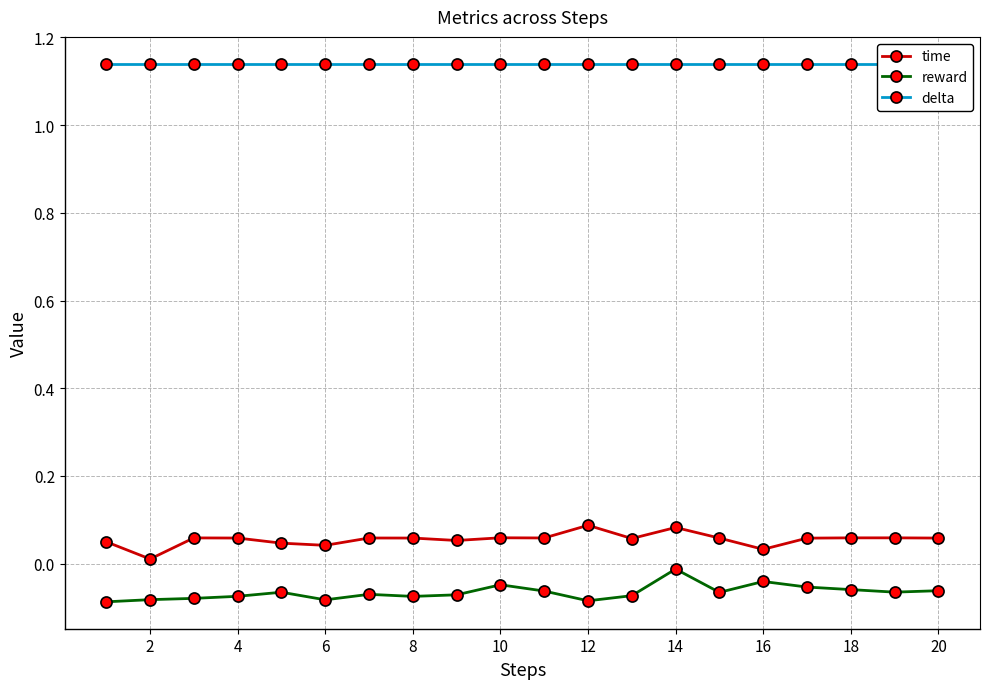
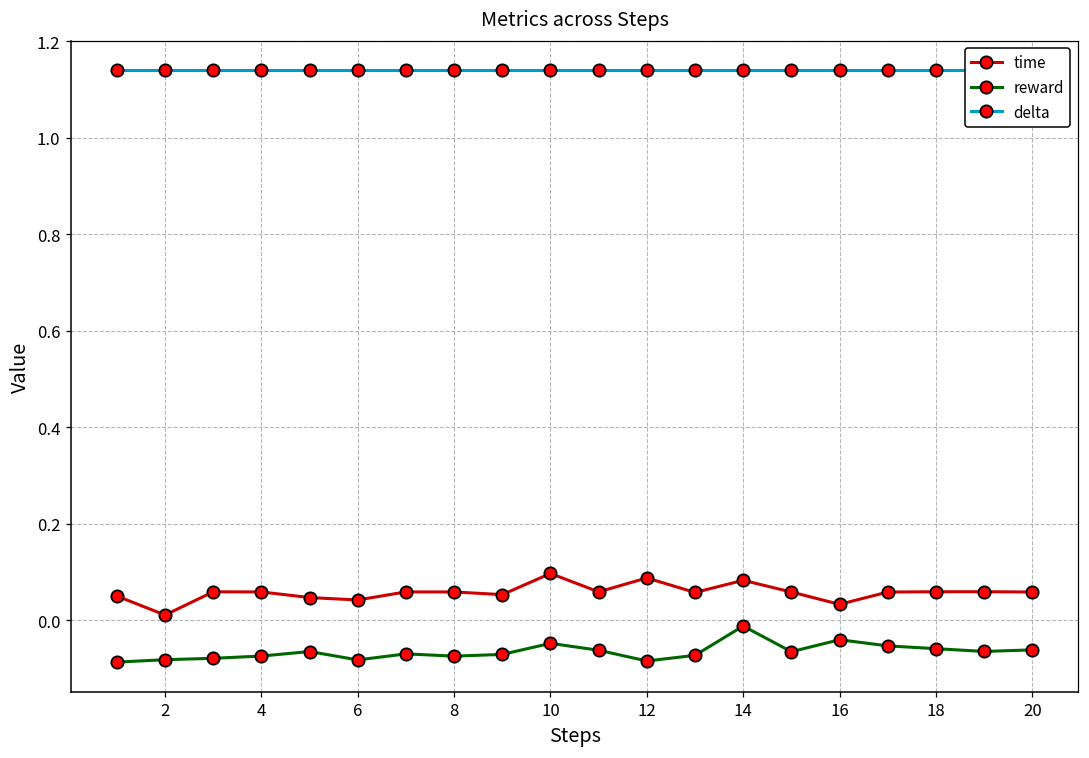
time, 10: 0.06 -> 0.10
